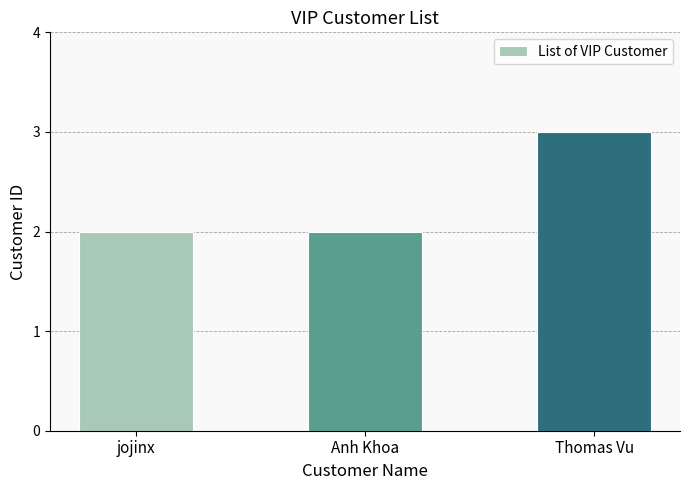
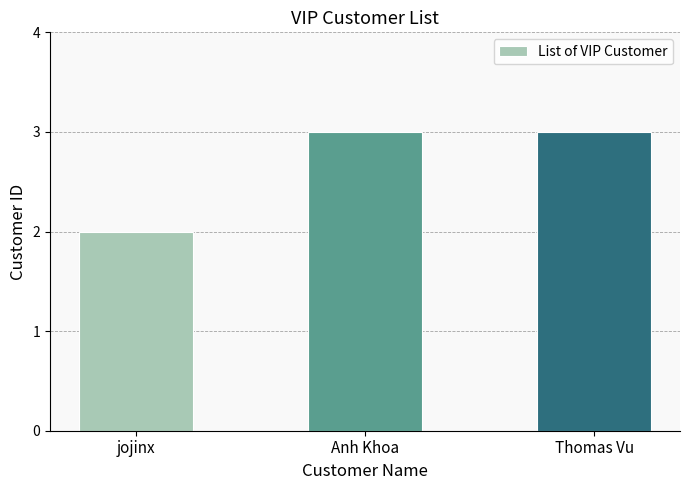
Anh Khoa: 2 -> 3
